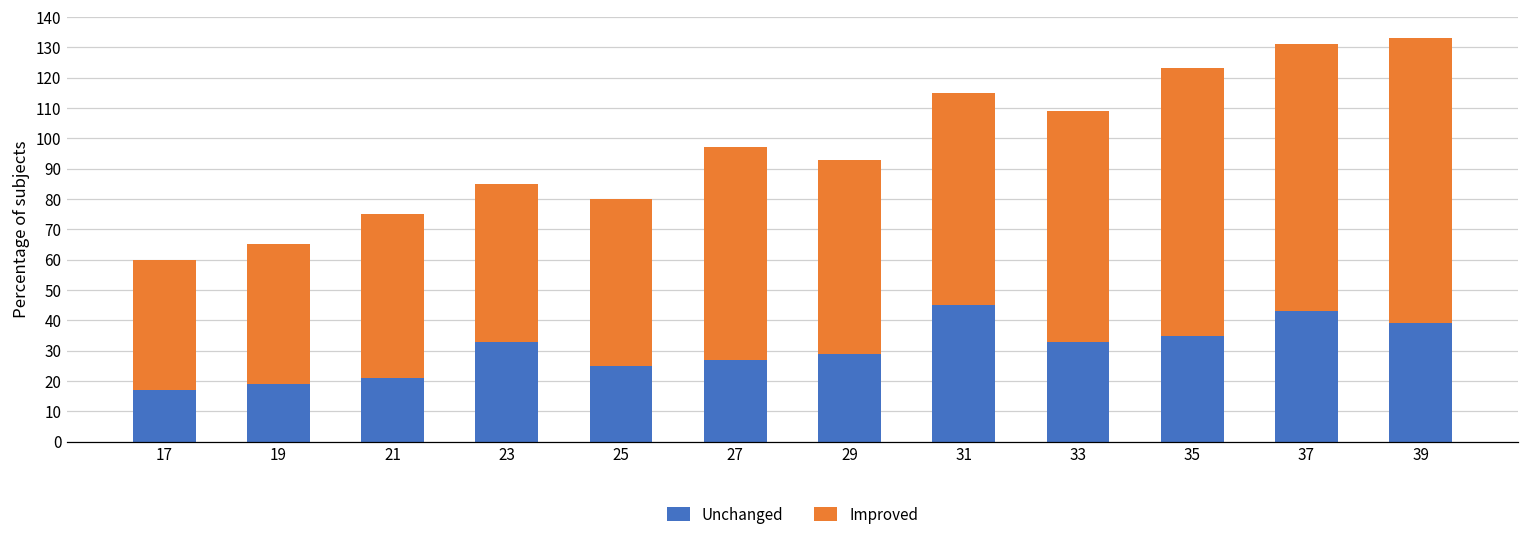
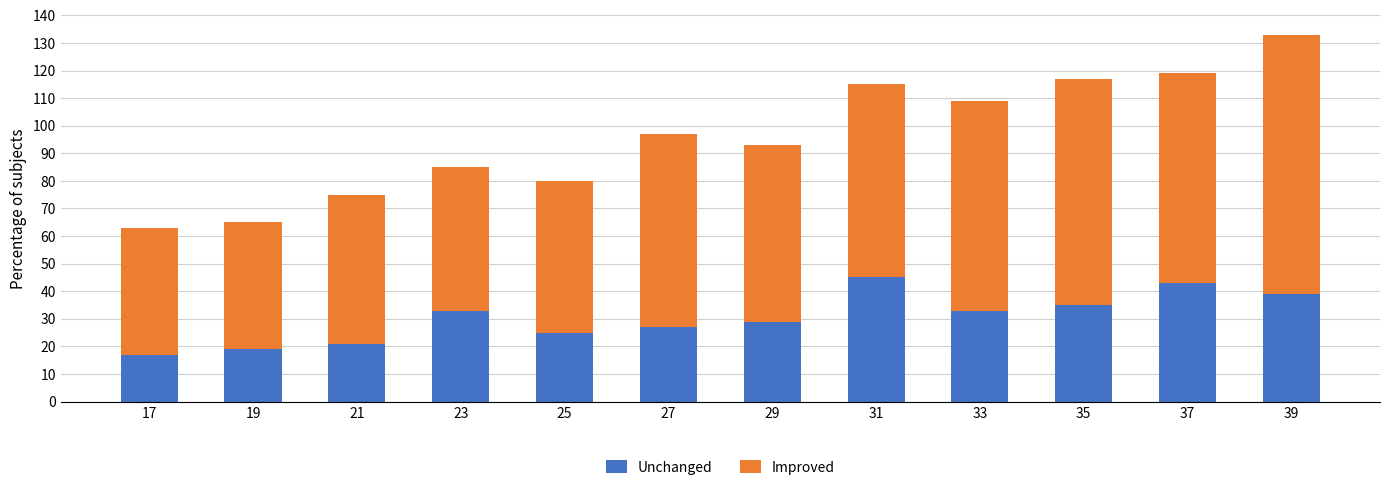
Improved, 17: 43 -> 46
Improved, 35: 88 -> 82
Improved, 37: 88 -> 76
